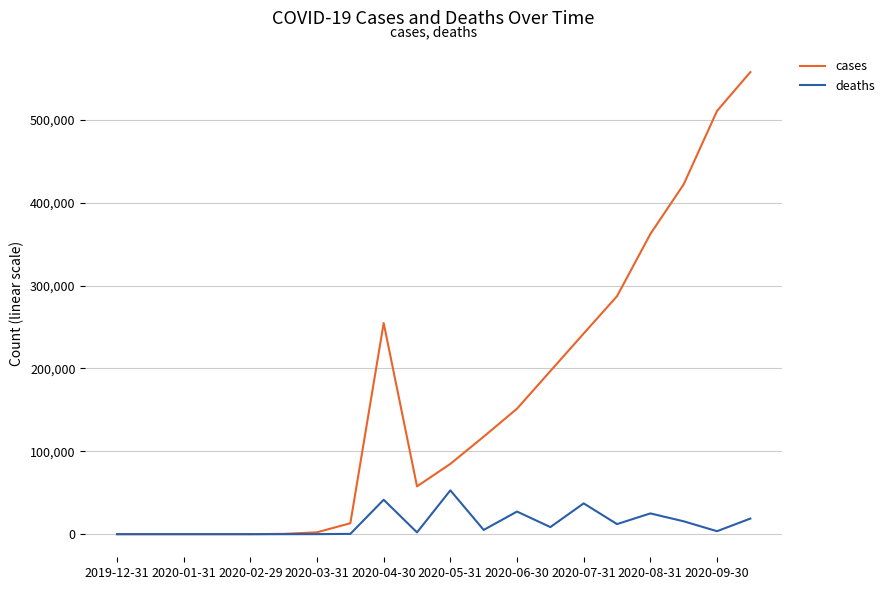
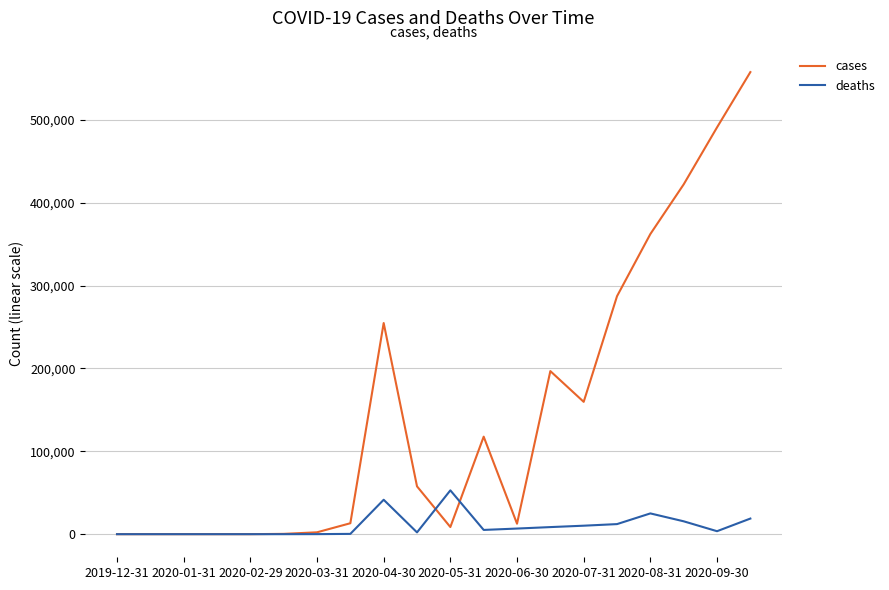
cases, 2020-05-31: 80,000 -> 10,000
cases, 2020-06-30: 150,000 -> 10,000
deaths, 2020-06-30: 30,000 -> 10,000
cases, 2020-07-31: 240,000 -> 160,000
deaths, 2020-07-31: 40,000 -> 10,000
cases, 2020-09-30: 510,000 -> 490,000
